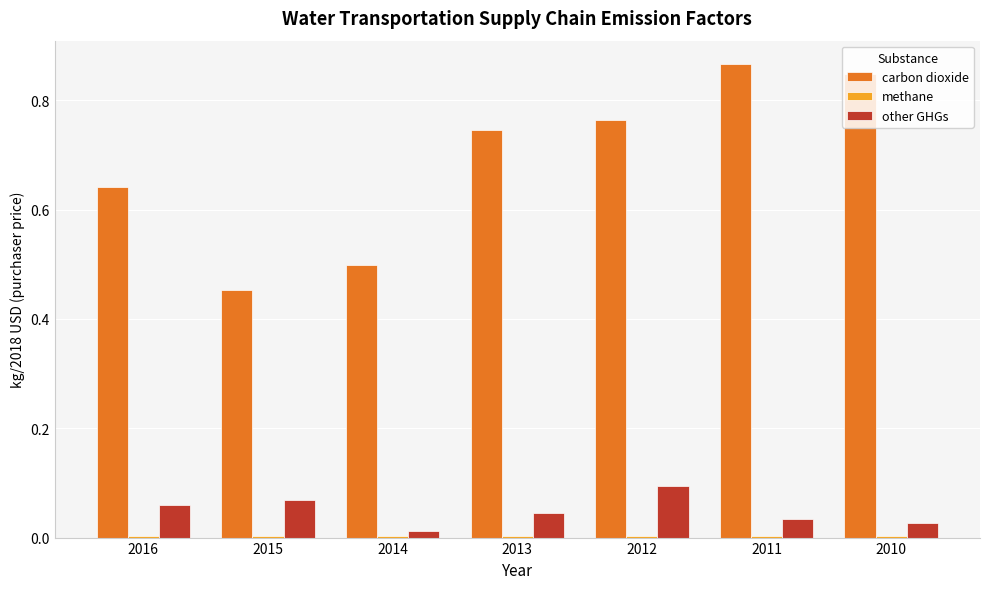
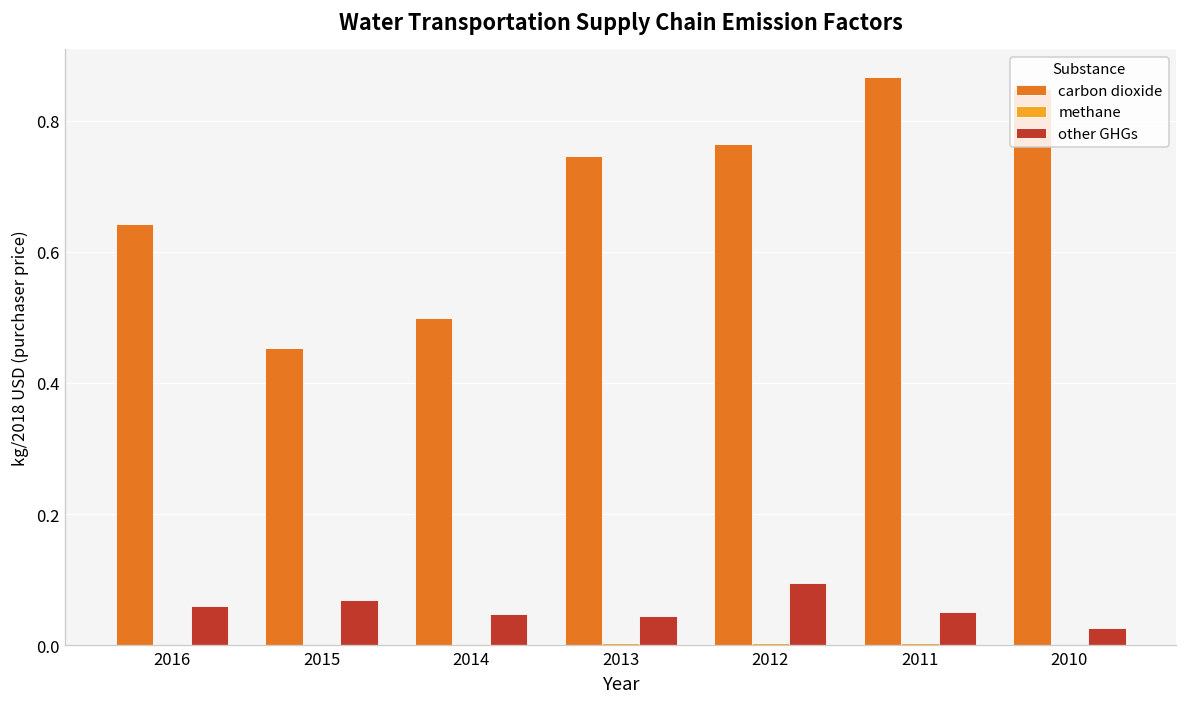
other GHGs, 2014: 0.01 -> 0.05
other GHGs, 2011: 0.03 -> 0.05
